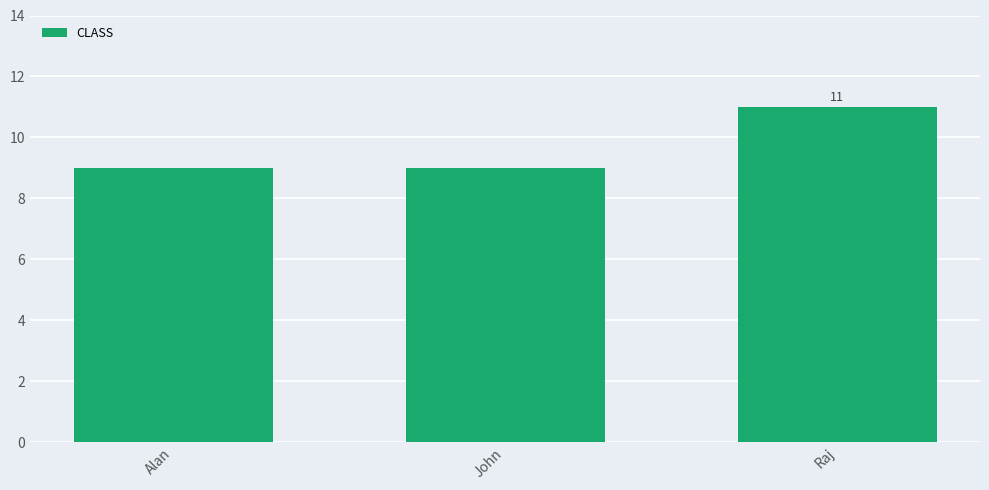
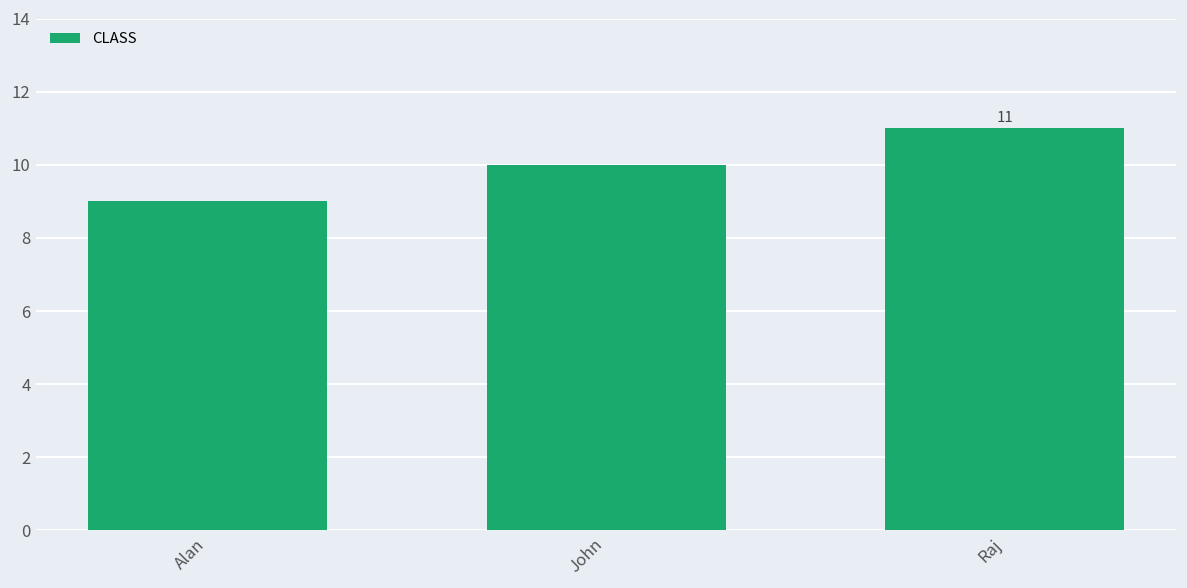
John: 9 -> 10
